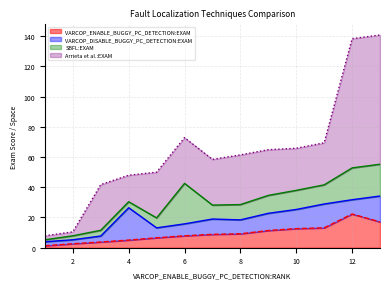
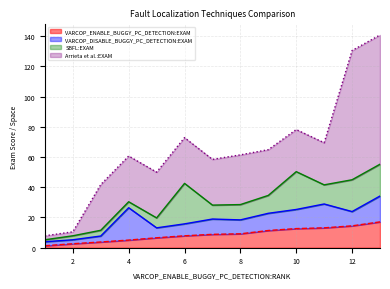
Arrieta et al.:EXAM, 4: 18 -> 30
SBFL:EXAM, 10: 13 -> 25
VARCOP_ENABLE_BUGGY_PC_DETECTION:EXAM, 12: 22 -> 14
